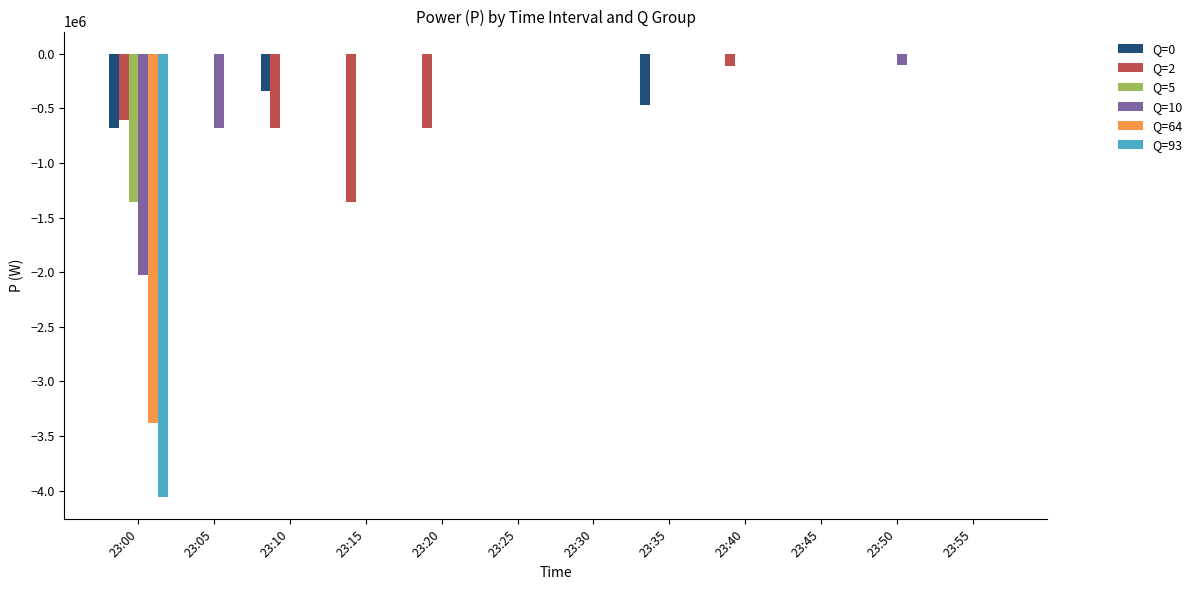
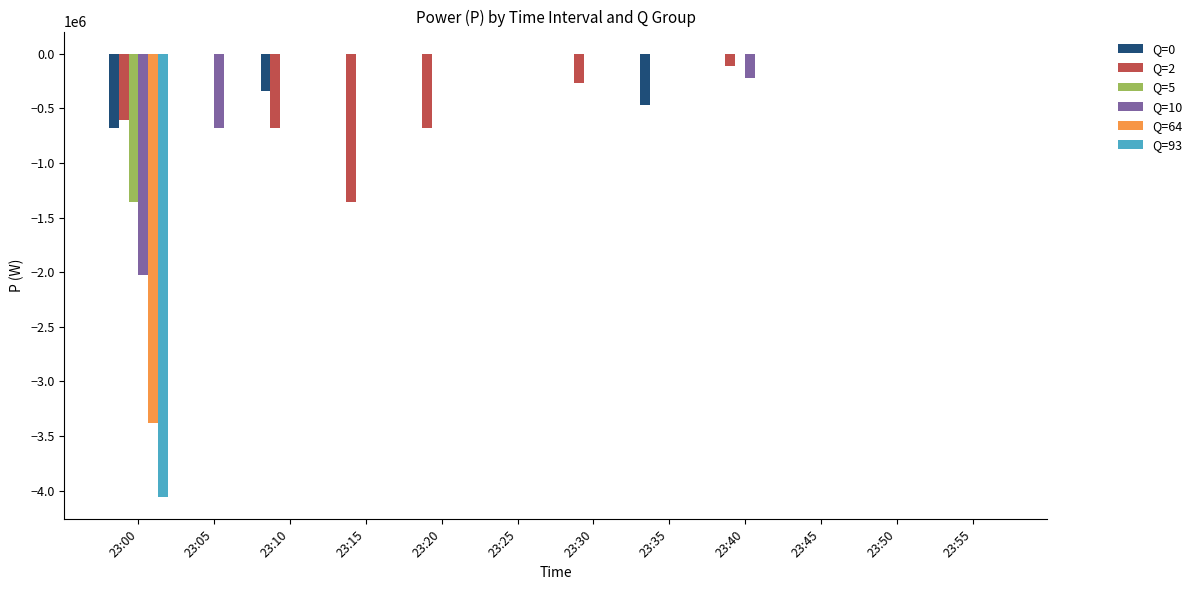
Q=2, 23:30: 0 -> -270000
Q=10, 23:40: 0 -> -230000
Q=10, 23:50: -110000 -> 0
